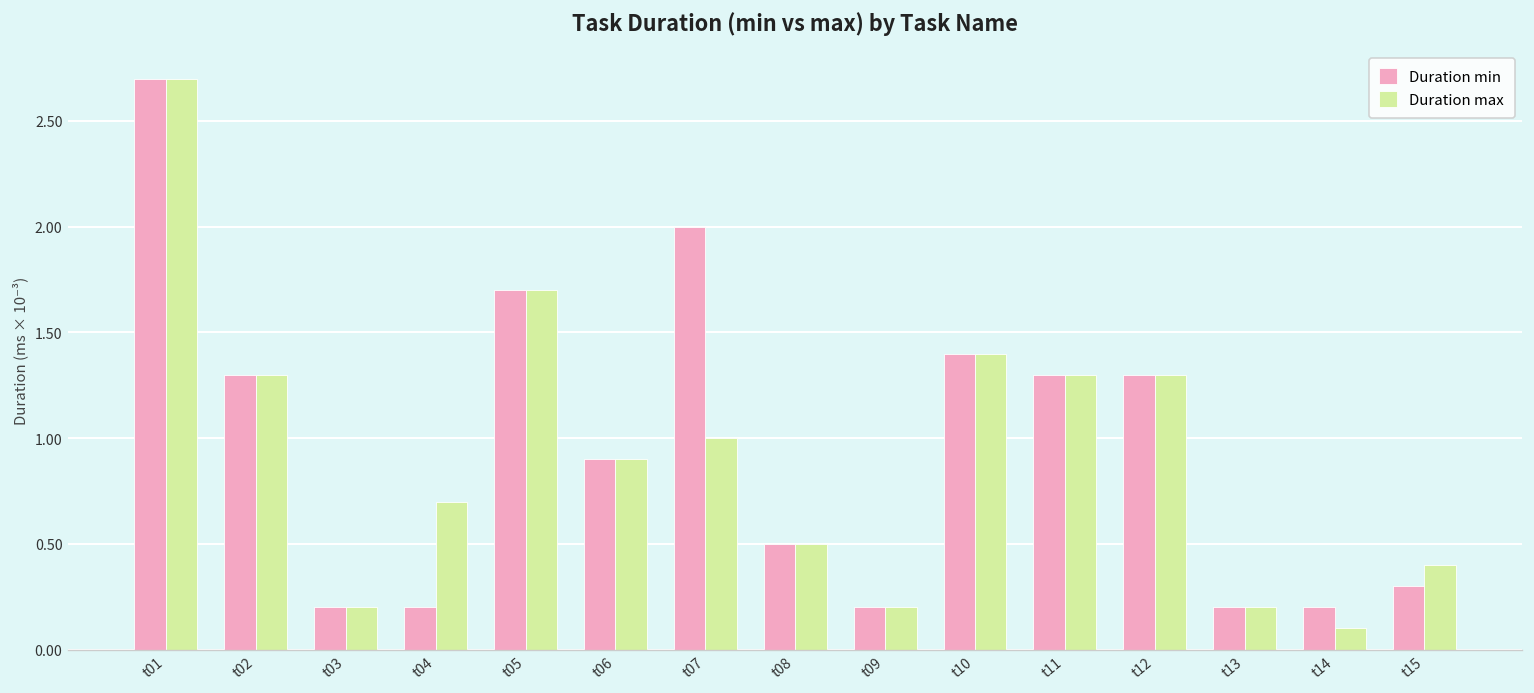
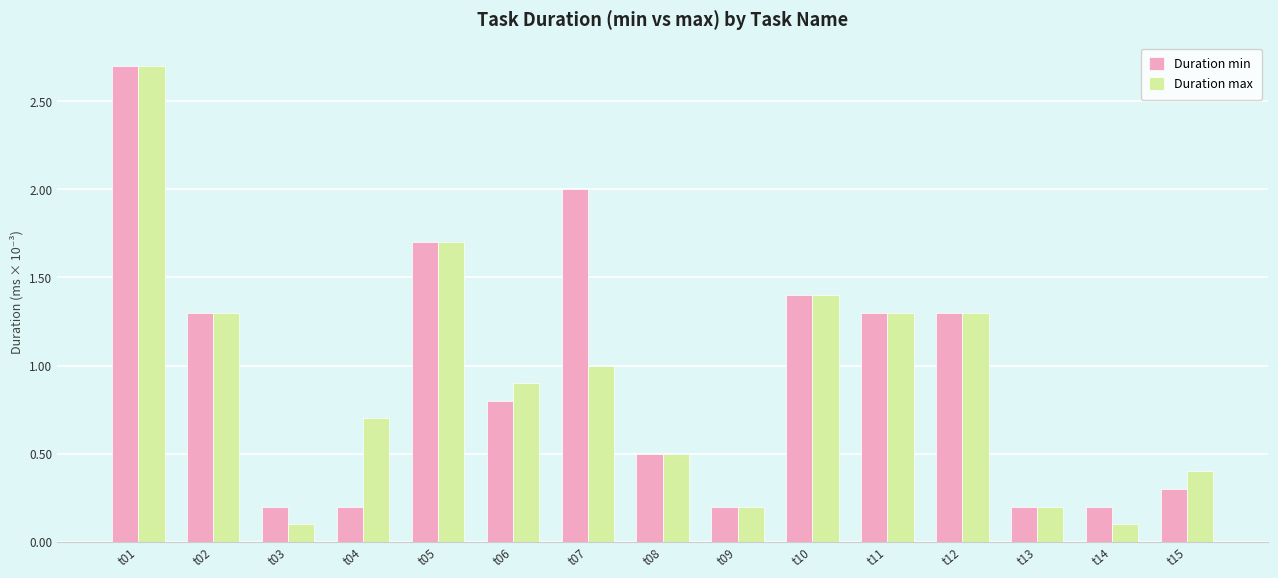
Duration max, t03: 0.20 -> 0.10
Duration min, t06: 0.90 -> 0.80
